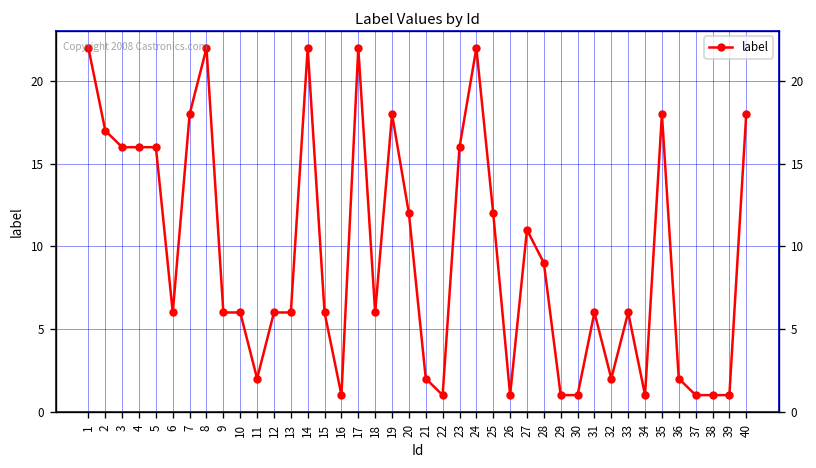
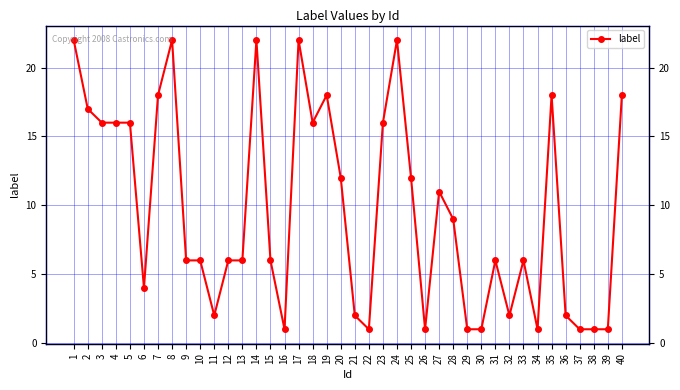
6: 6 -> 4
18: 6 -> 16
